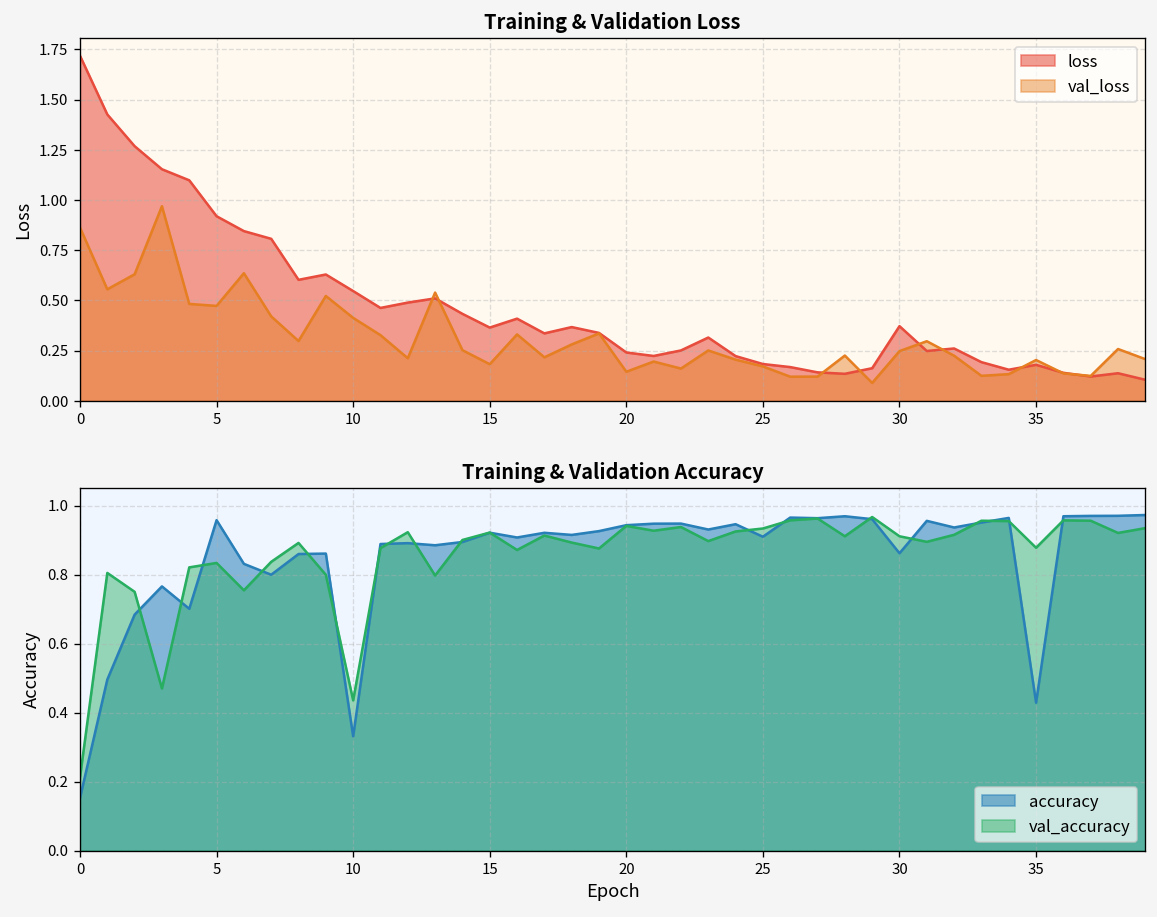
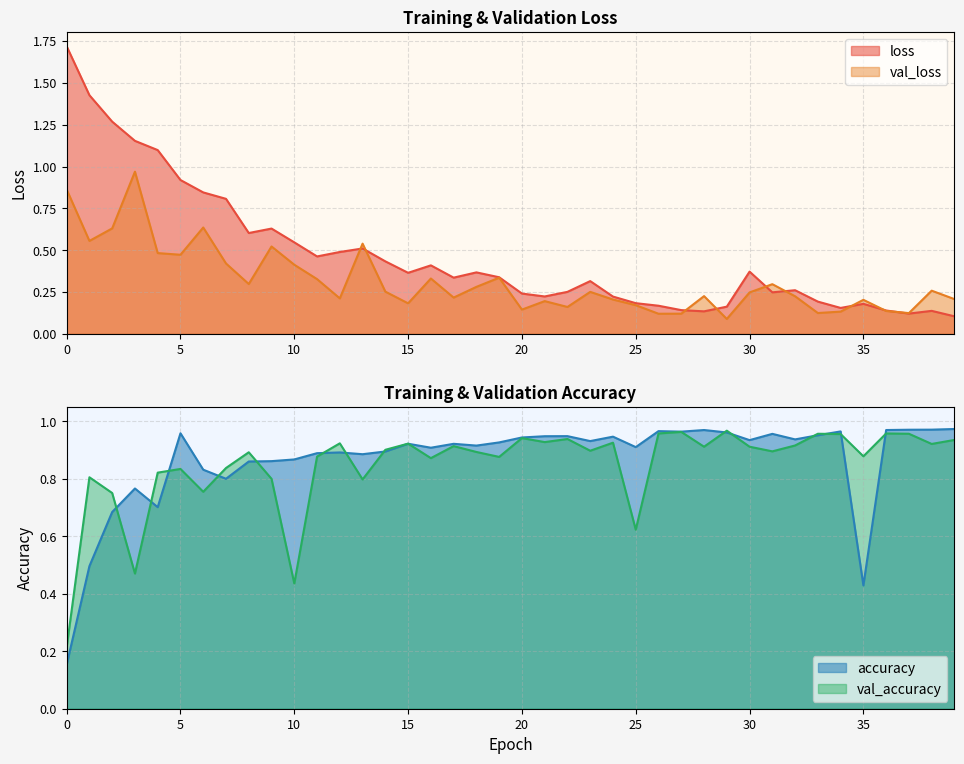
Training & Validation Accuracy, accuracy, 10: 0.33 -> 0.87
Training & Validation Accuracy, val_accuracy, 25: 0.93 -> 0.62
Training & Validation Accuracy, accuracy, 30: 0.86 -> 0.93
